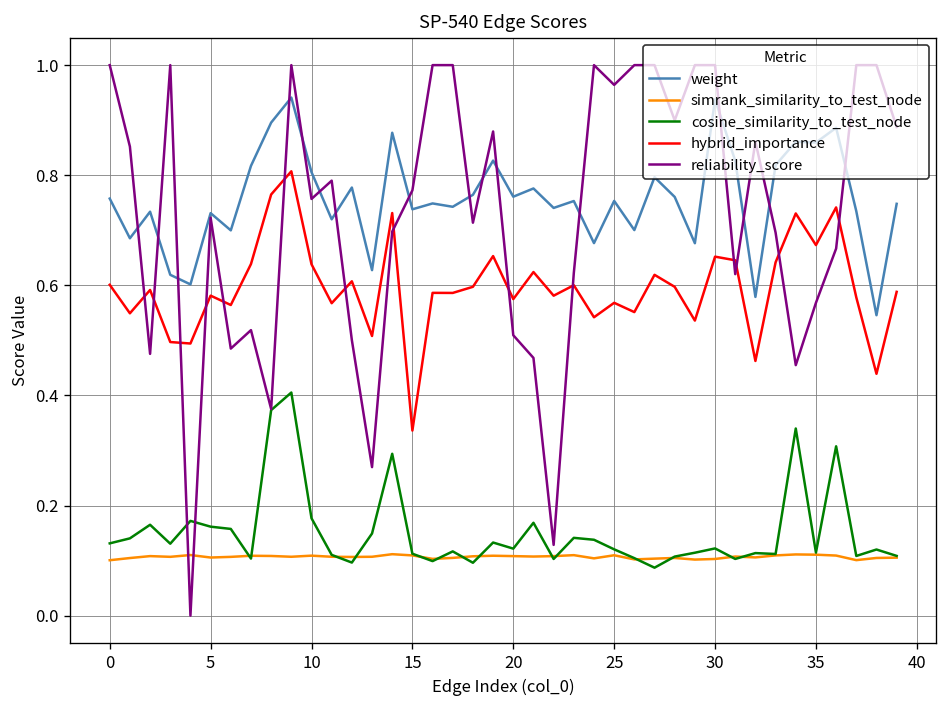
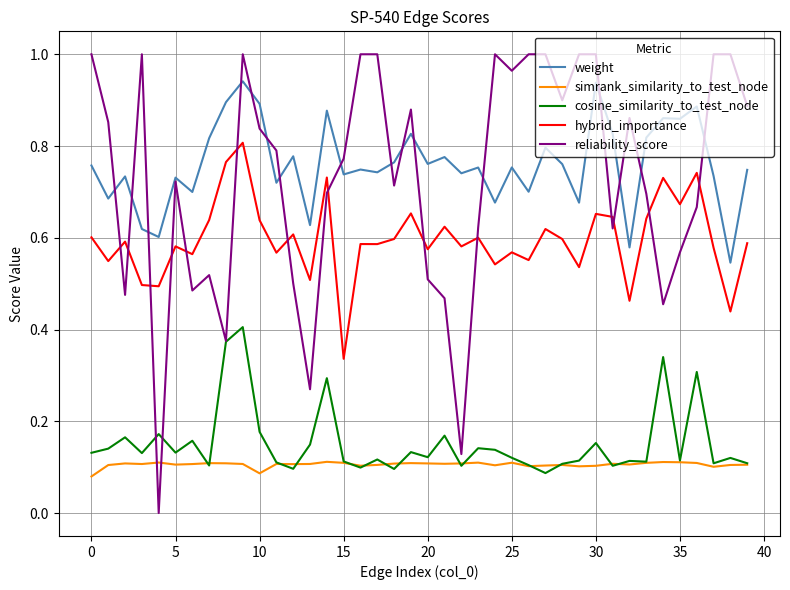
simrank_similarity_to_test_node, 0: 0.10 -> 0.08
cosine_similarity_to_test_node, 5: 0.16 -> 0.13
weight, 10: 0.81 -> 0.89
simrank_similarity_to_test_node, 10: 0.11 -> 0.09
reliability_score, 10: 0.76 -> 0.84
cosine_similarity_to_test_node, 30: 0.12 -> 0.15
